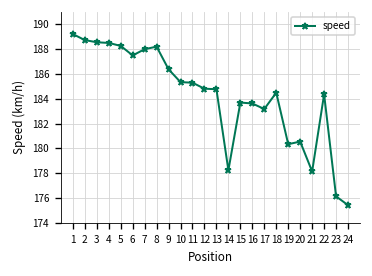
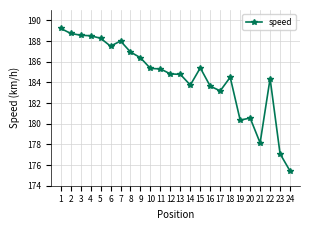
8: 188.2 -> 186.9
14: 178.2 -> 183.7
15: 183.7 -> 185.4
23: 176.1 -> 177.1
